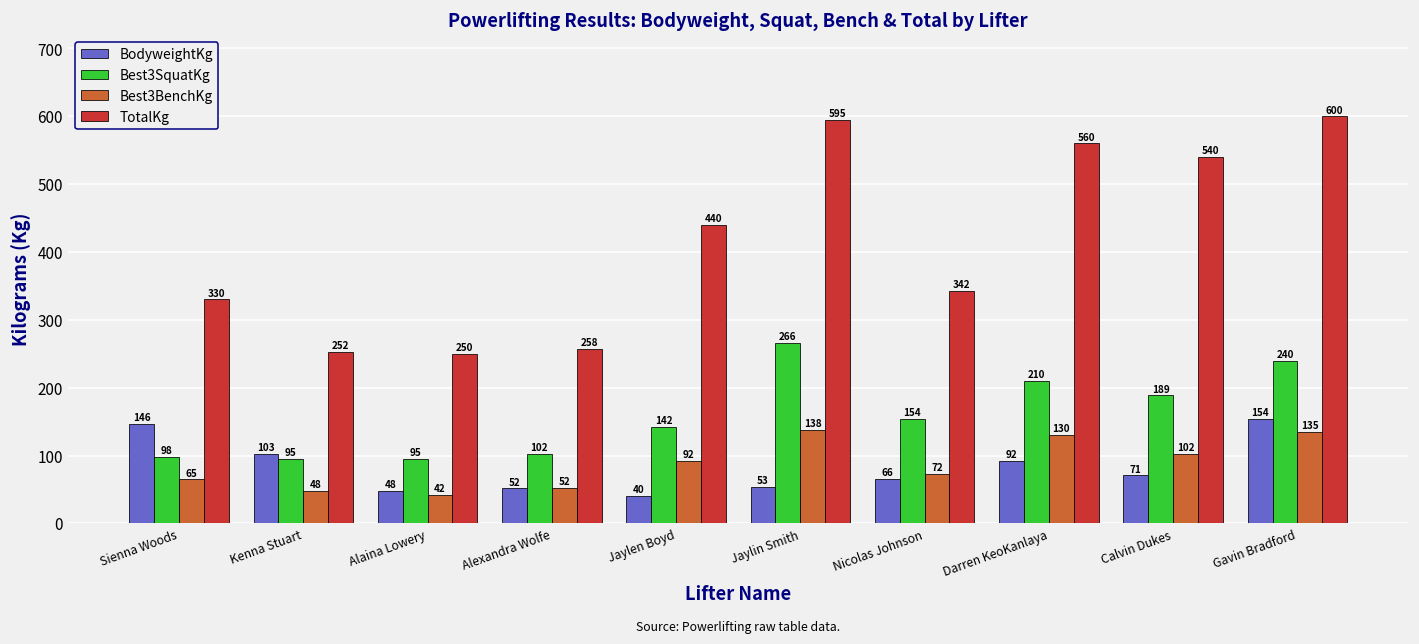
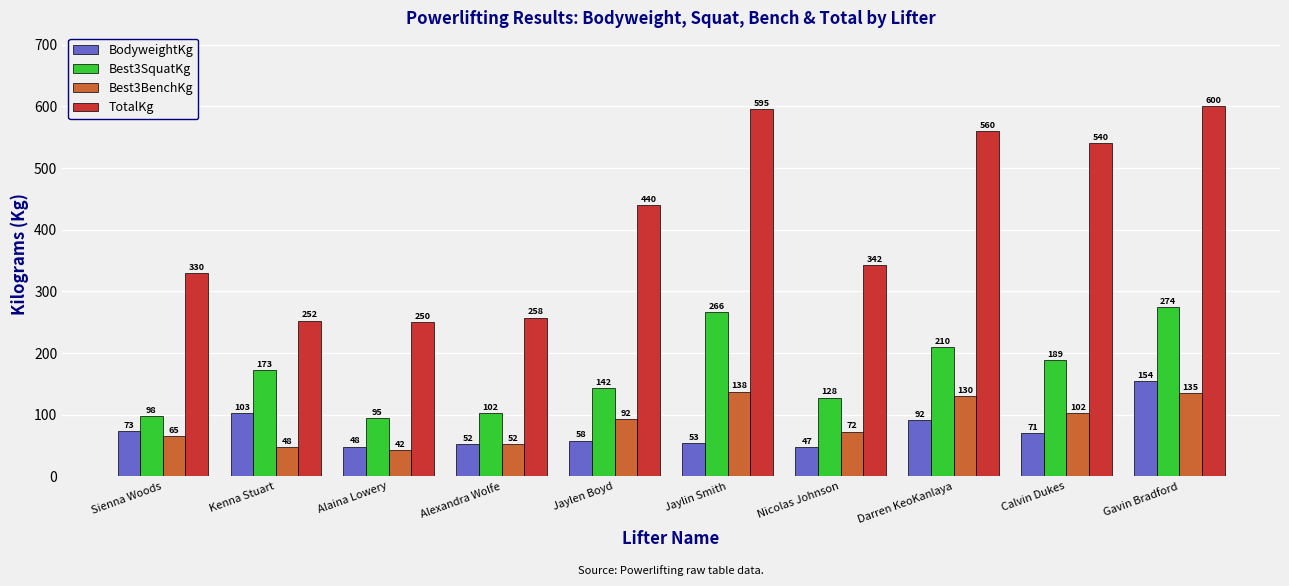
BodyweightKg, Sienna Woods: 146 -> 73
Best3SquatKg, Kenna Stuart: 95 -> 173
BodyweightKg, Jaylen Boyd: 40 -> 58
BodyweightKg, Nicolas Johnson: 66 -> 47
Best3SquatKg, Nicolas Johnson: 154 -> 128
Best3SquatKg, Gavin Bradford: 240 -> 274
